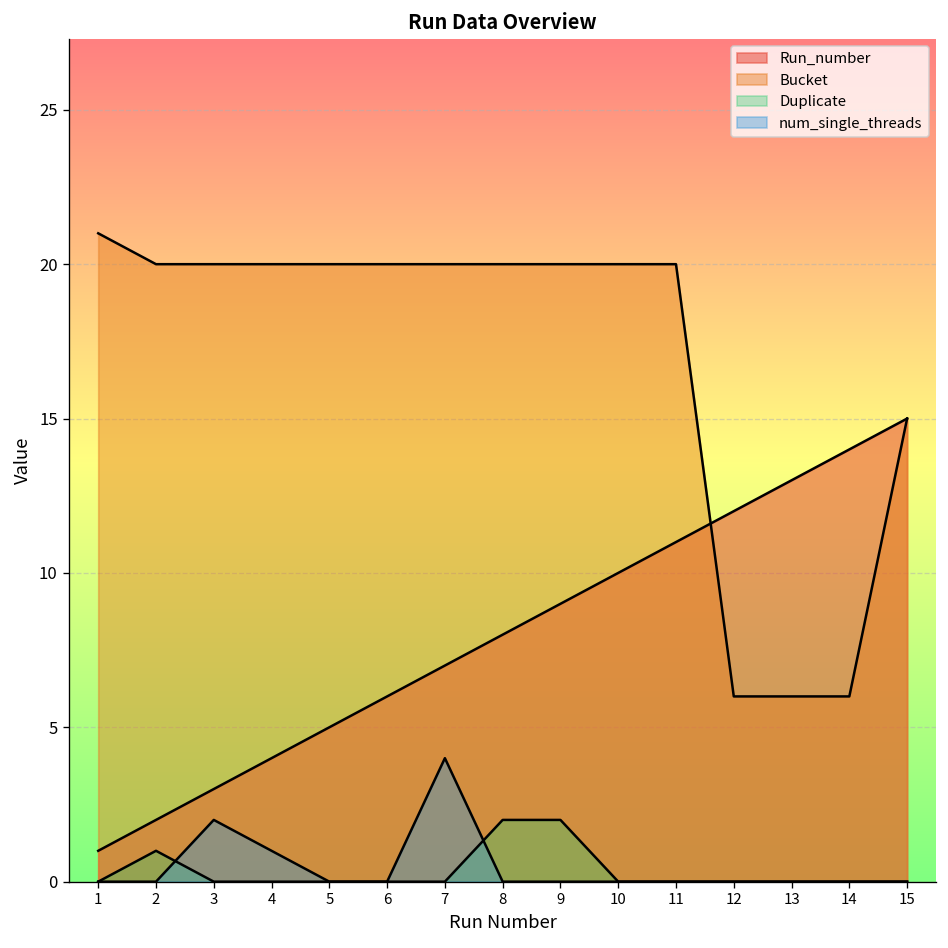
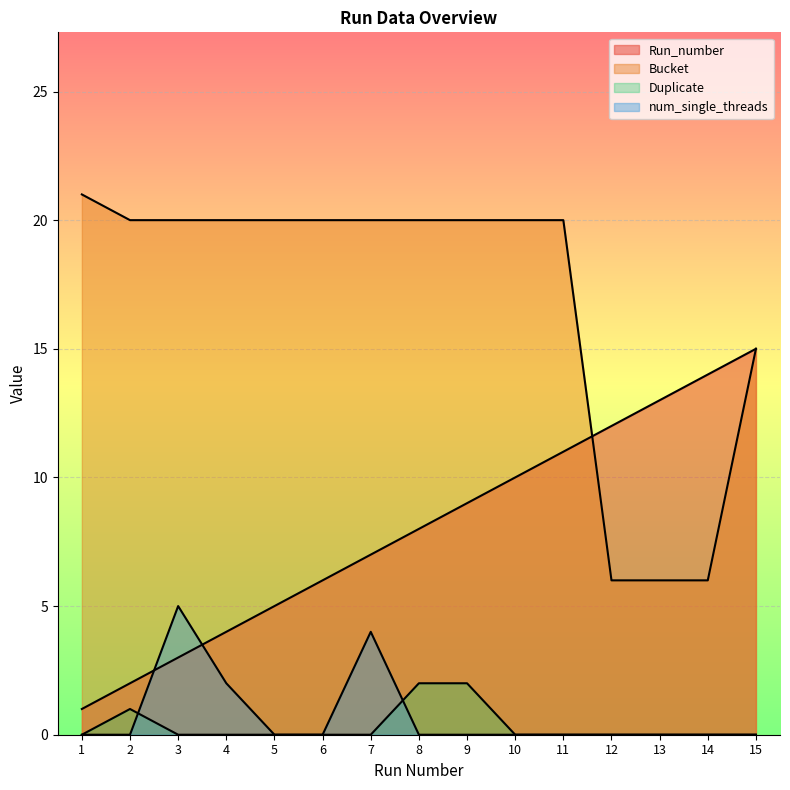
num_single_threads, 3: 2 -> 5
num_single_threads, 4: 1 -> 2
